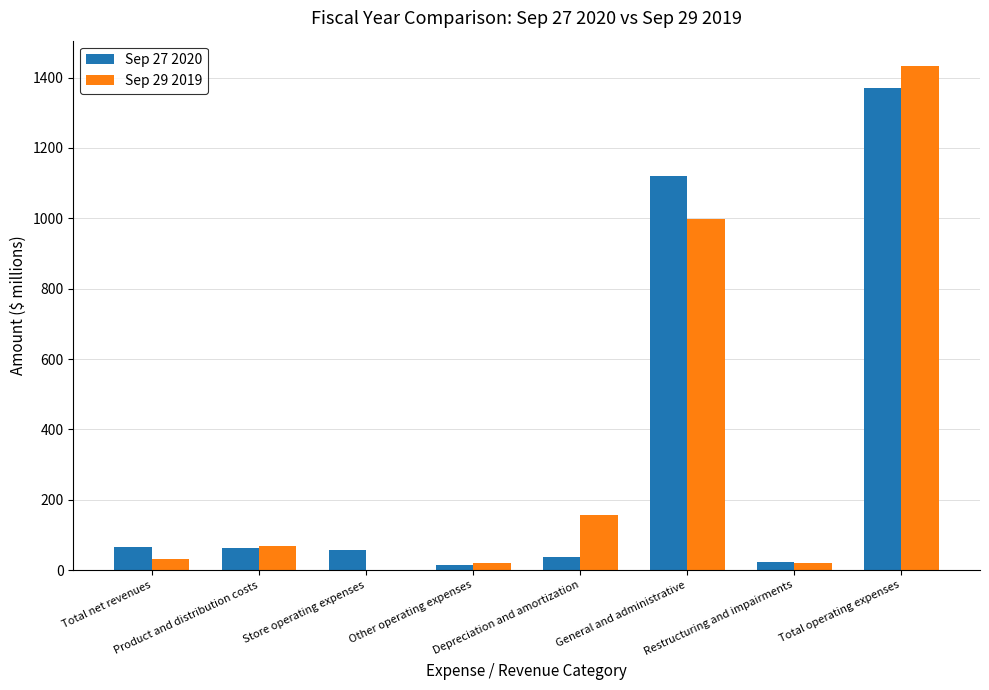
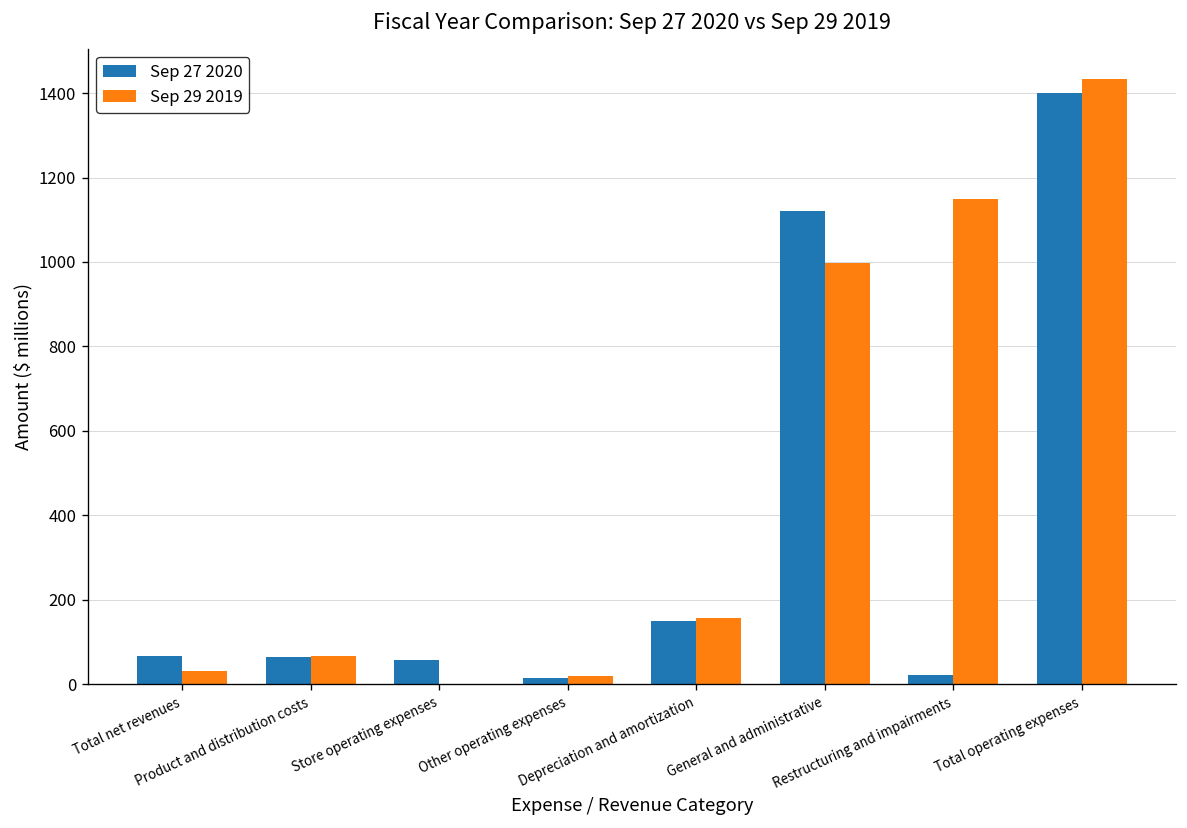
Sep 27 2020, Depreciation and amortization: 40 -> 150
Sep 29 2019, Restructuring and impairments: 20 -> 1150
Sep 27 2020, Total operating expenses: 1370 -> 1400
